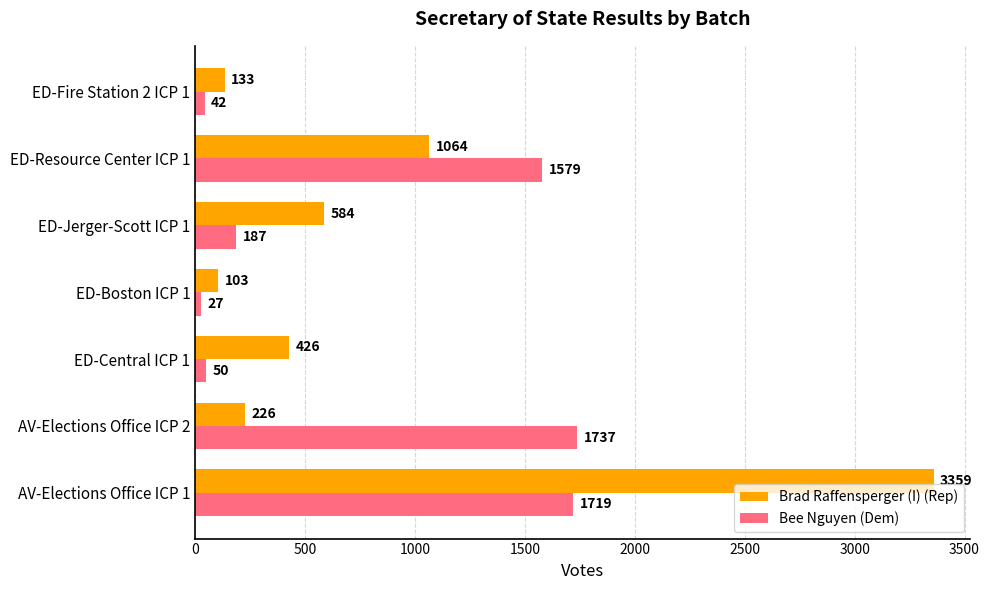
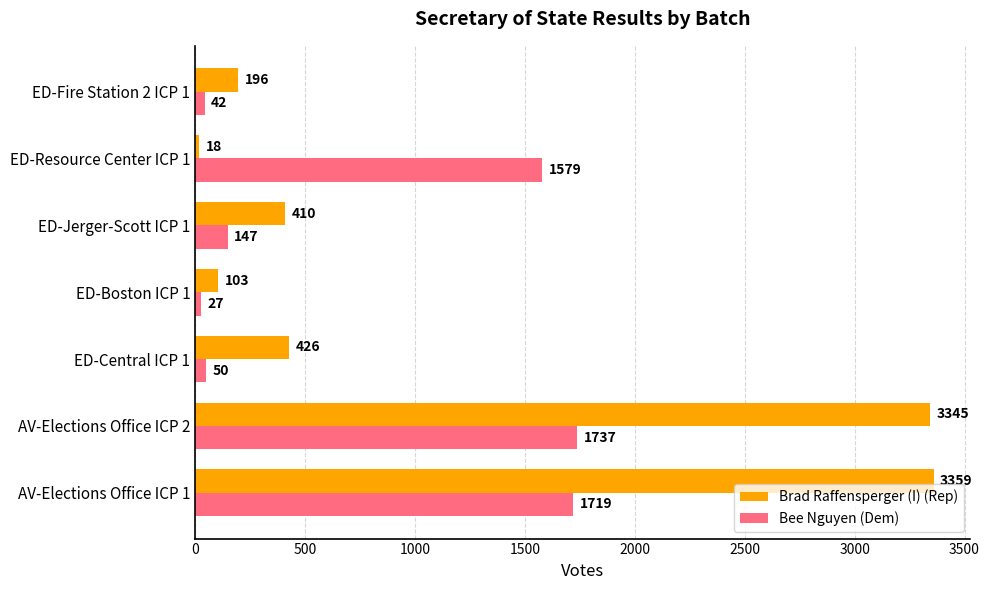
Brad Raffensperger (I) (Rep), ED-Fire Station 2 ICP 1: 133 -> 196
Brad Raffensperger (I) (Rep), ED-Resource Center ICP 1: 1064 -> 18
Brad Raffensperger (I) (Rep), ED-Jerger-Scott ICP 1: 584 -> 410
Bee Nguyen (Dem), ED-Jerger-Scott ICP 1: 187 -> 147
Brad Raffensperger (I) (Rep), AV-Elections Office ICP 2: 226 -> 3345
